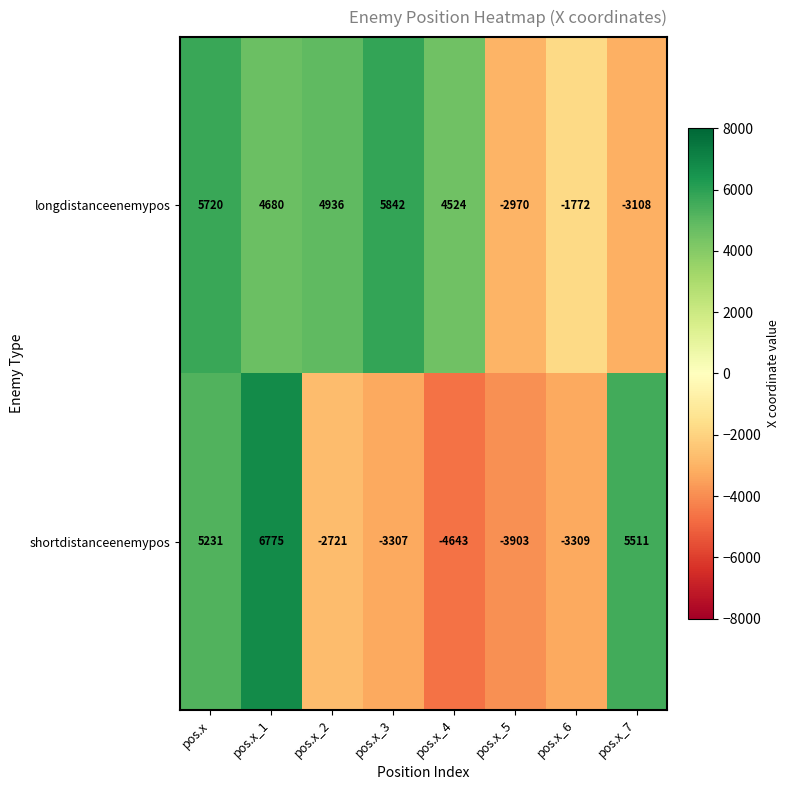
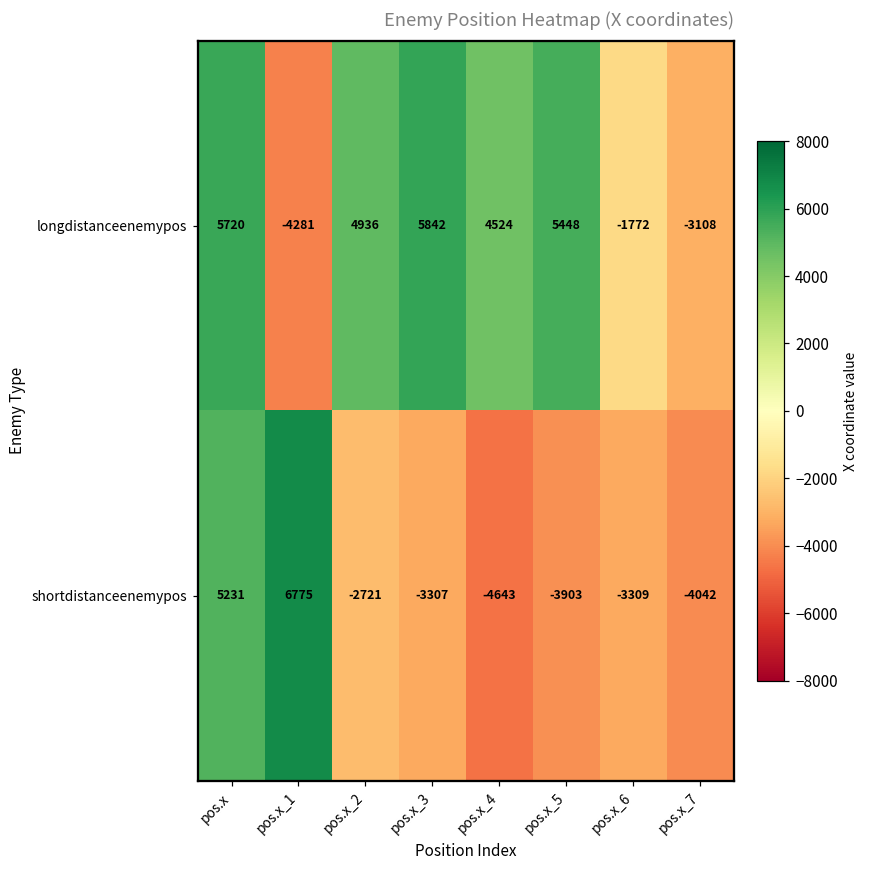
longdistanceenemypos, pos.x_1: 4680 -> -4281
longdistanceenemypos, pos.x_5: -2970 -> 5448
shortdistanceenemypos, pos.x_7: 5511 -> -4042
